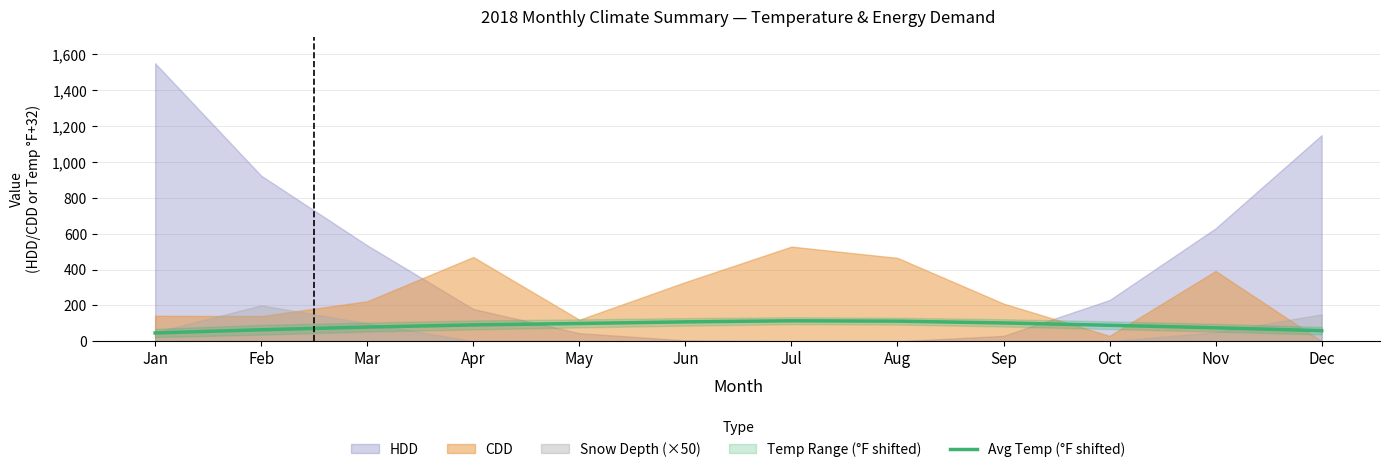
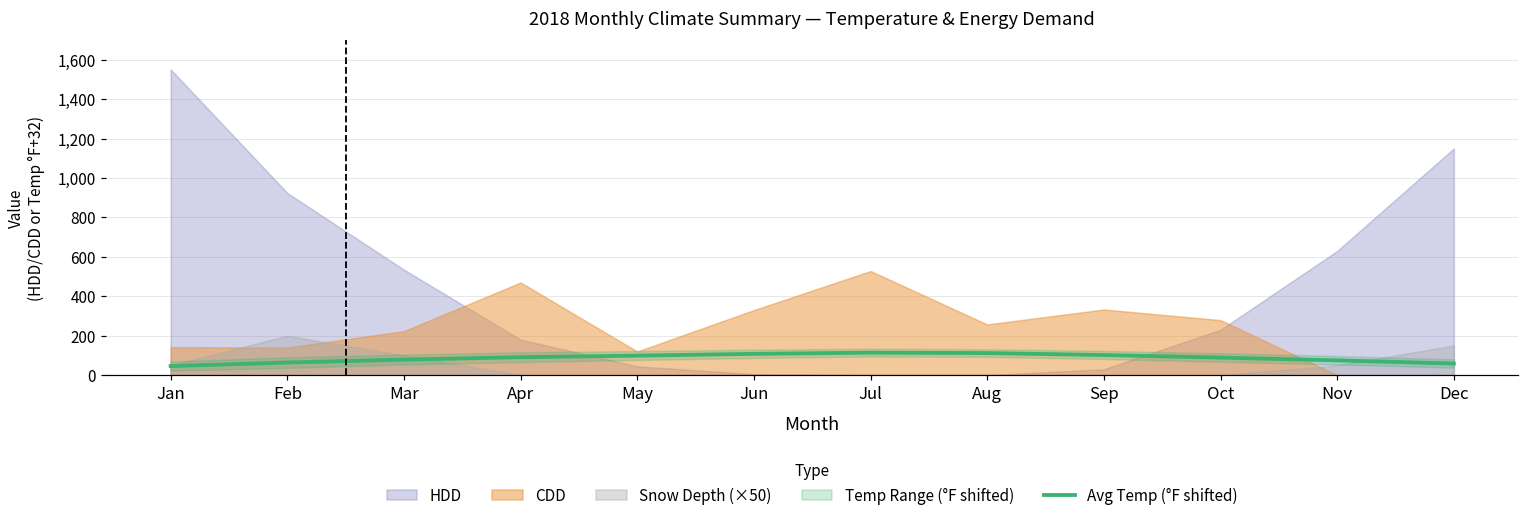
CDD, Aug: 470 -> 260
CDD, Sep: 210 -> 330
CDD, Oct: 30 -> 280
CDD, Nov: 390 -> 0
